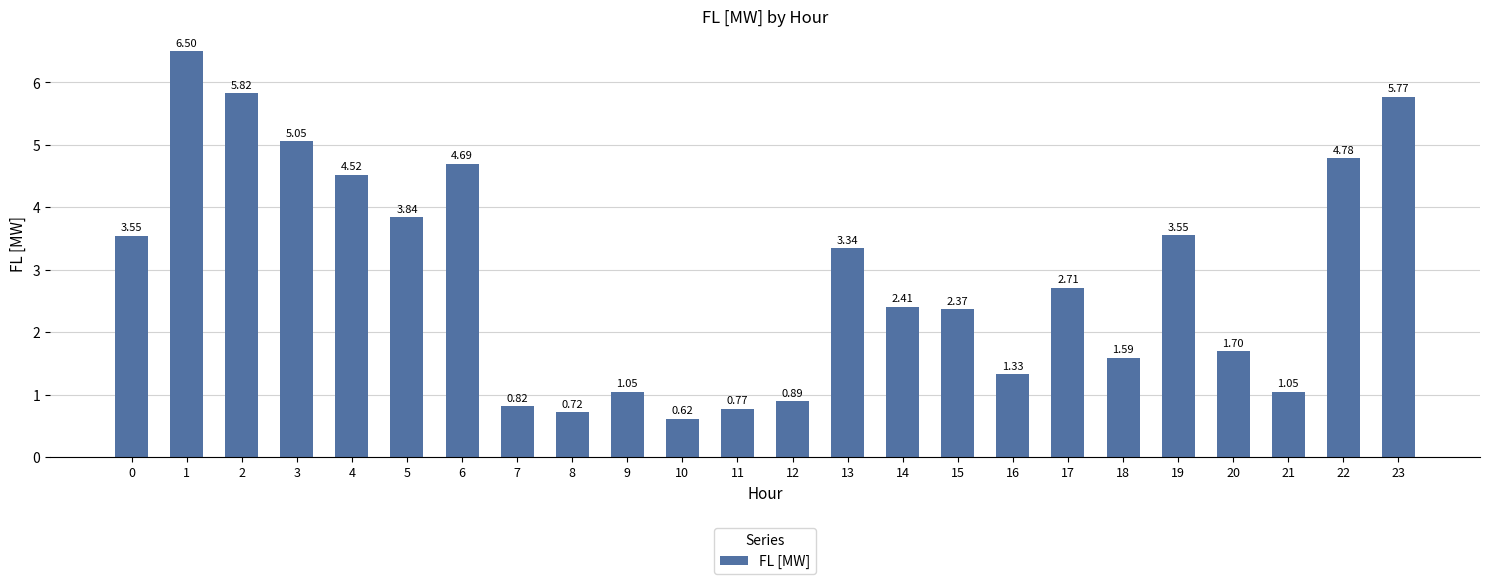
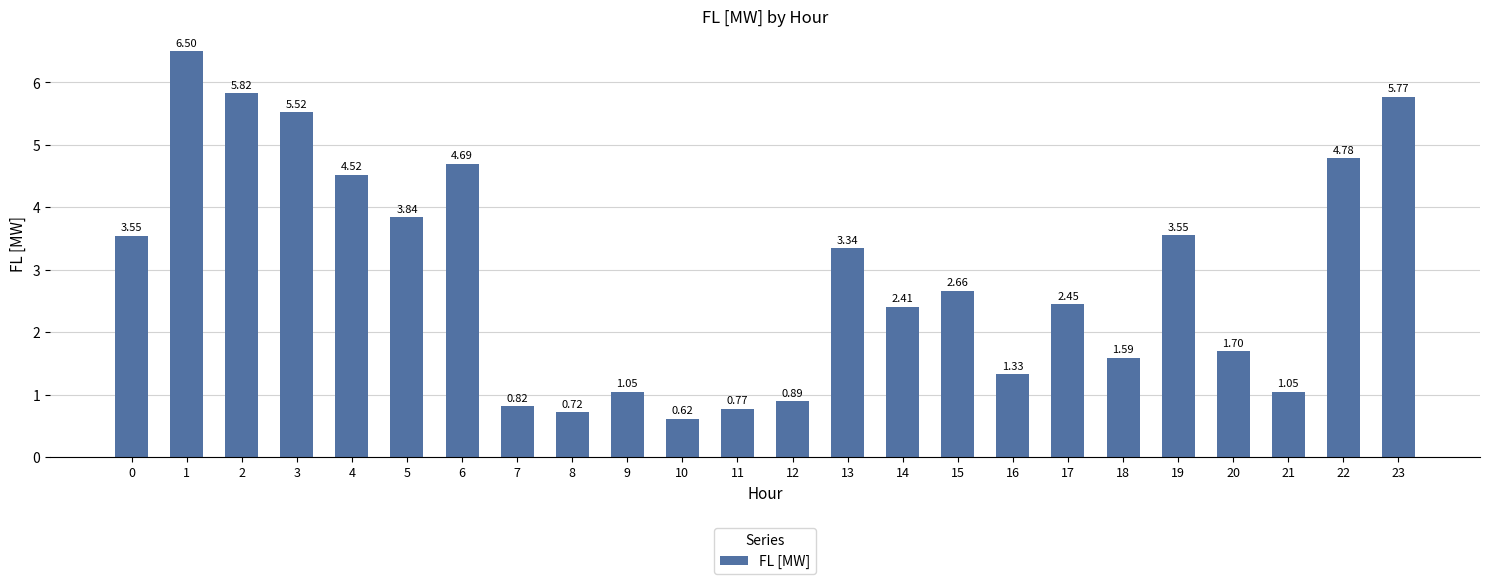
3: 5.05 -> 5.52
15: 2.37 -> 2.66
17: 2.71 -> 2.45
